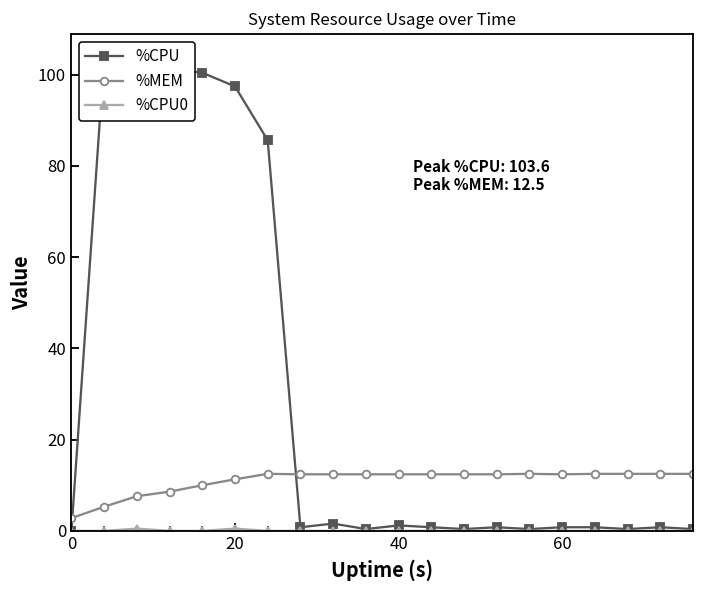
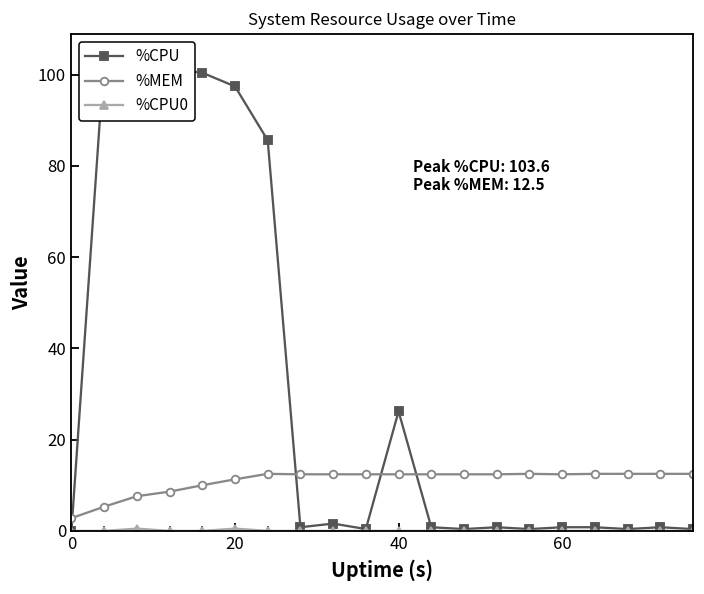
%CPU, 40: 1 -> 26
